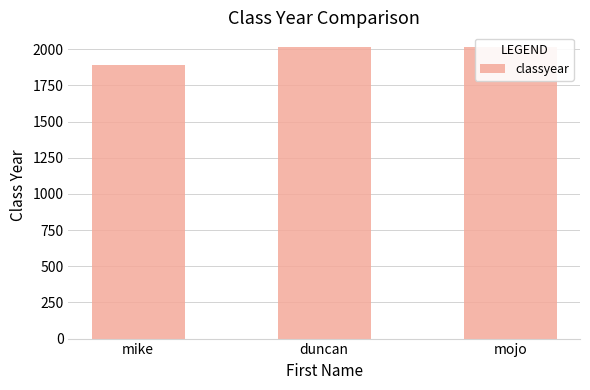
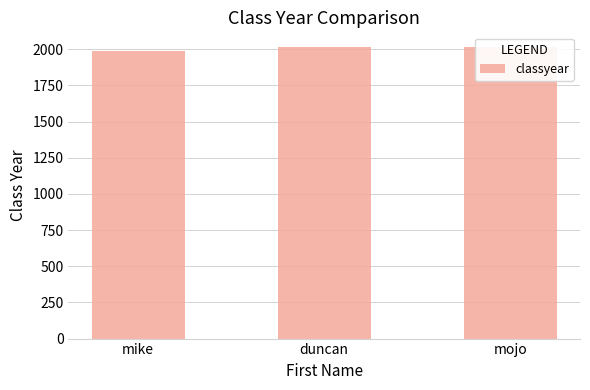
mike: 1890 -> 1990
